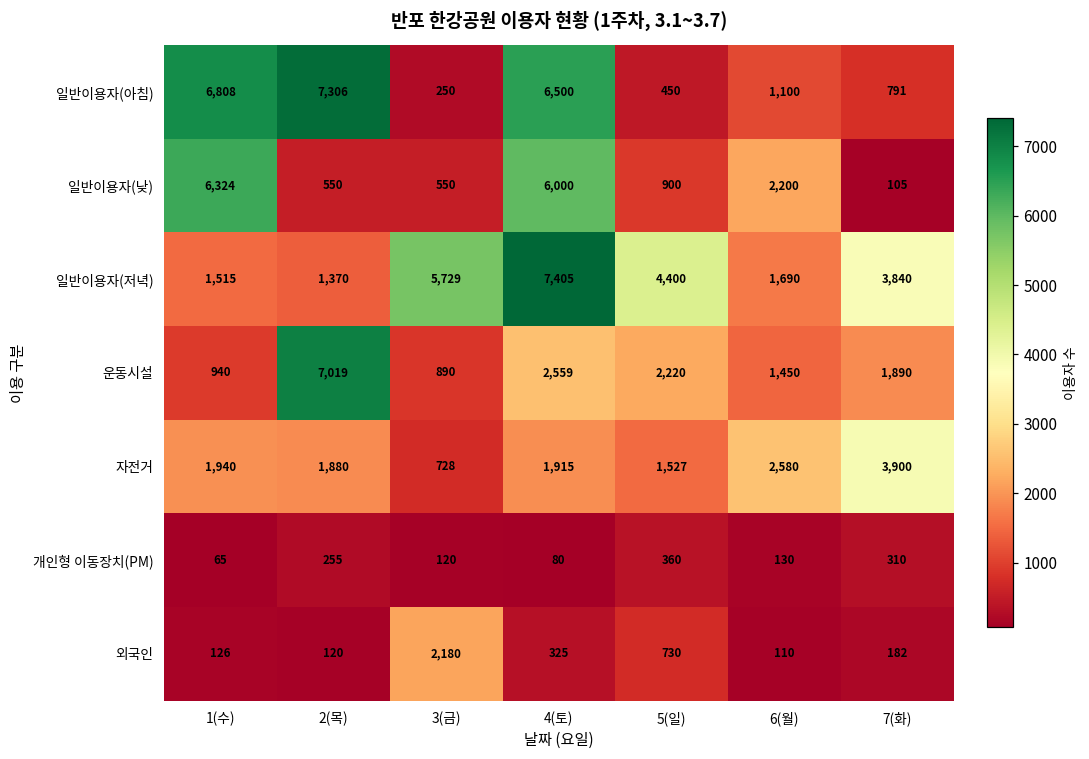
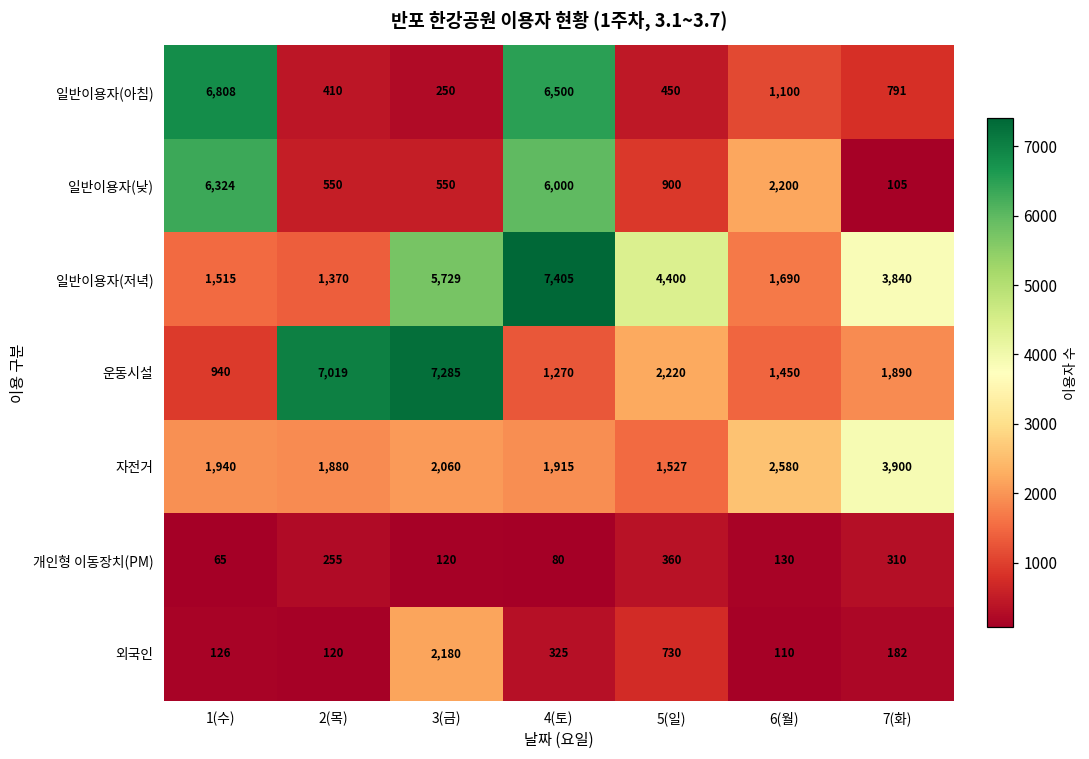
일반이용자(아침), 2(목): 7,306 -> 410
운동시설, 3(금): 890 -> 7,285
운동시설, 4(토): 2,559 -> 1,270
자전거, 3(금): 728 -> 2,060
